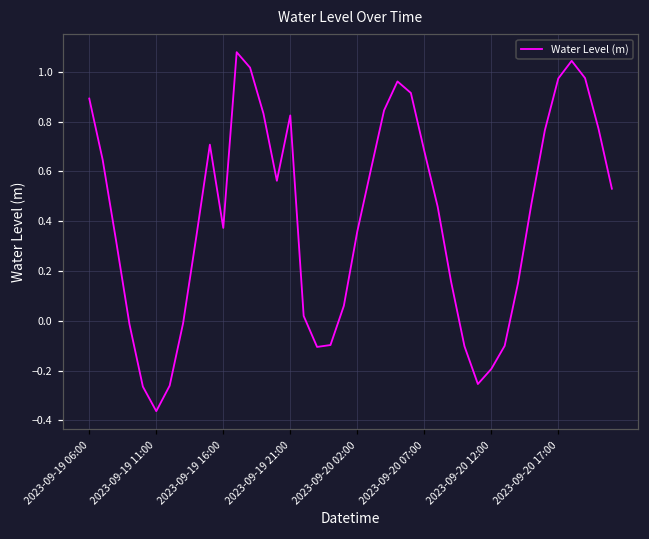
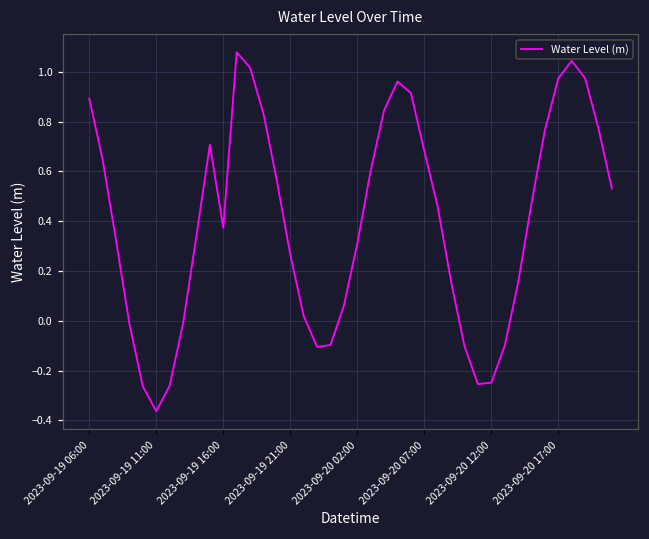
2023-09-19 21:00: 0.82 -> 0.27
2023-09-20 02:00: 0.36 -> 0.31
2023-09-20 12:00: -0.19 -> -0.25
